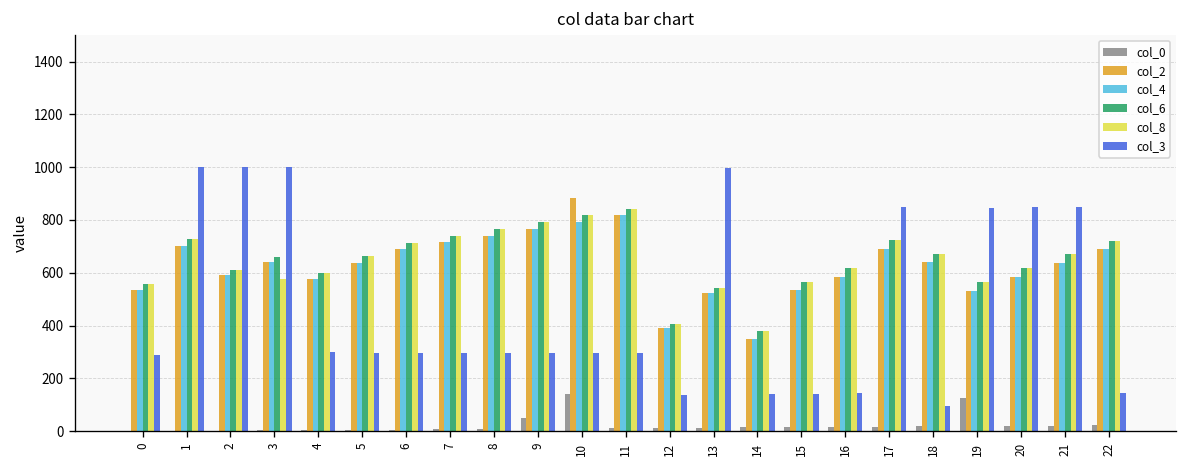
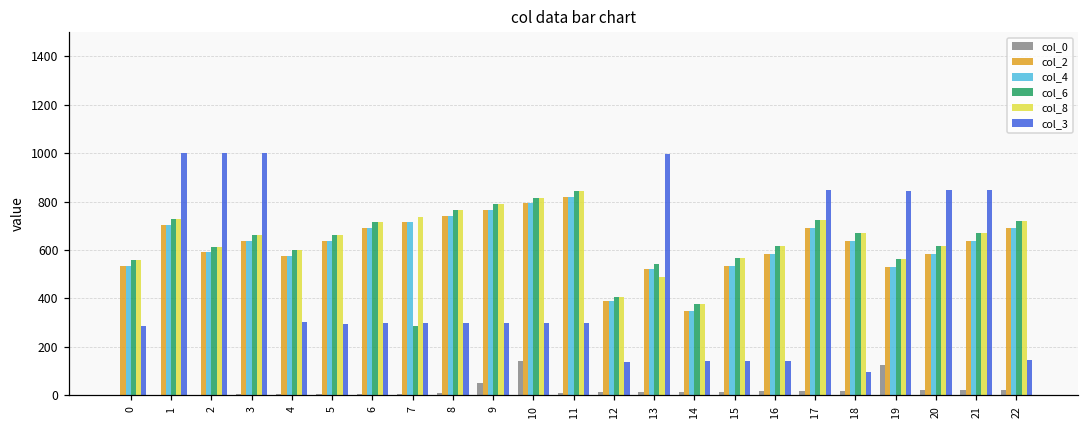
col_8, 3: 580 -> 660
col_6, 7: 740 -> 290
col_2, 10: 880 -> 790
col_8, 13: 540 -> 490
